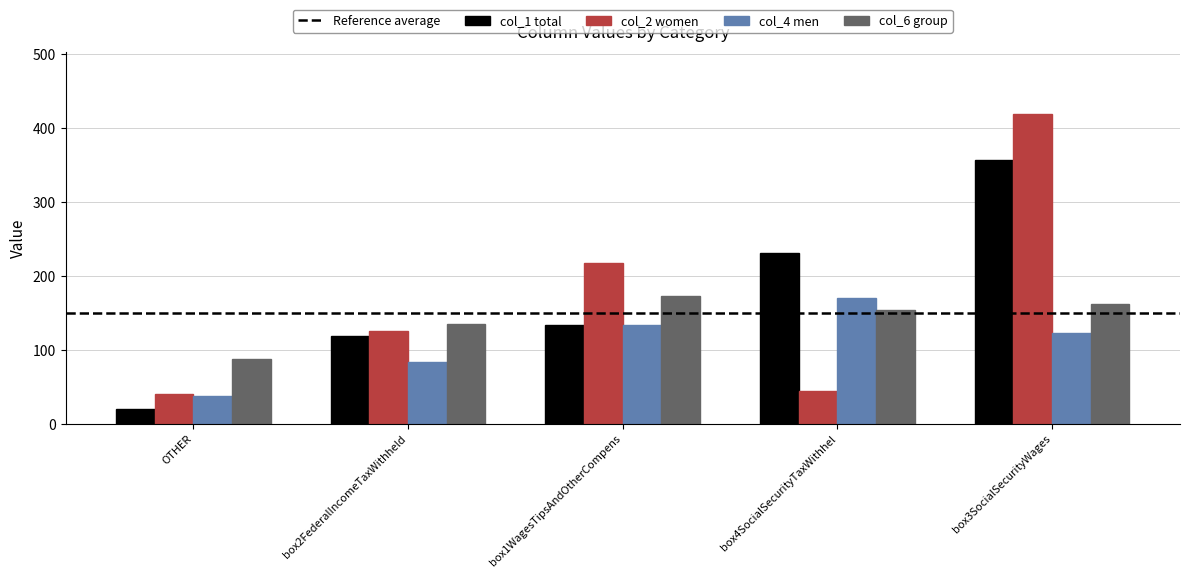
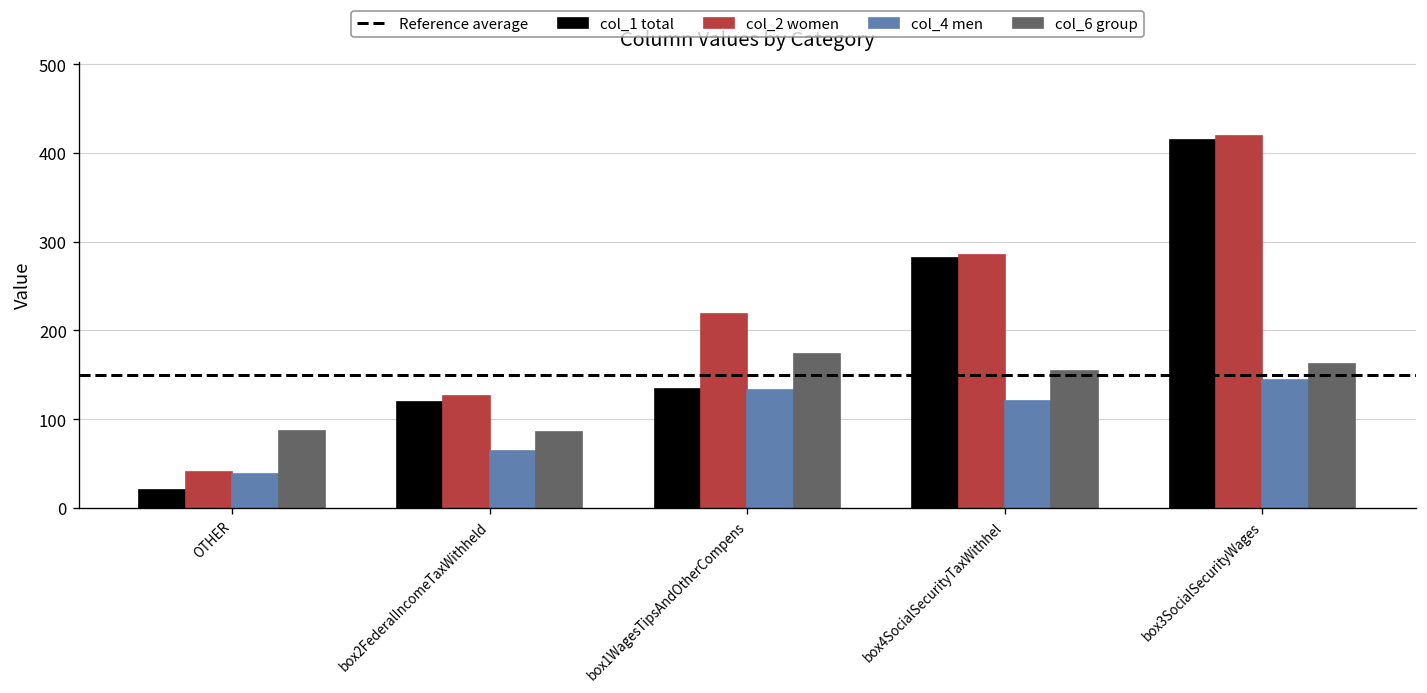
col_4 men, box2FederalIncomeTaxWithheld: 80 -> 60
col_6 group, box2FederalIncomeTaxWithheld: 140 -> 90
col_1 total, box4SocialSecurityTaxWithhel: 230 -> 280
col_2 women, box4SocialSecurityTaxWithhel: 50 -> 290
col_4 men, box4SocialSecurityTaxWithhel: 170 -> 120
col_1 total, box3SocialSecurityWages: 360 -> 420
col_4 men, box3SocialSecurityWages: 120 -> 140
